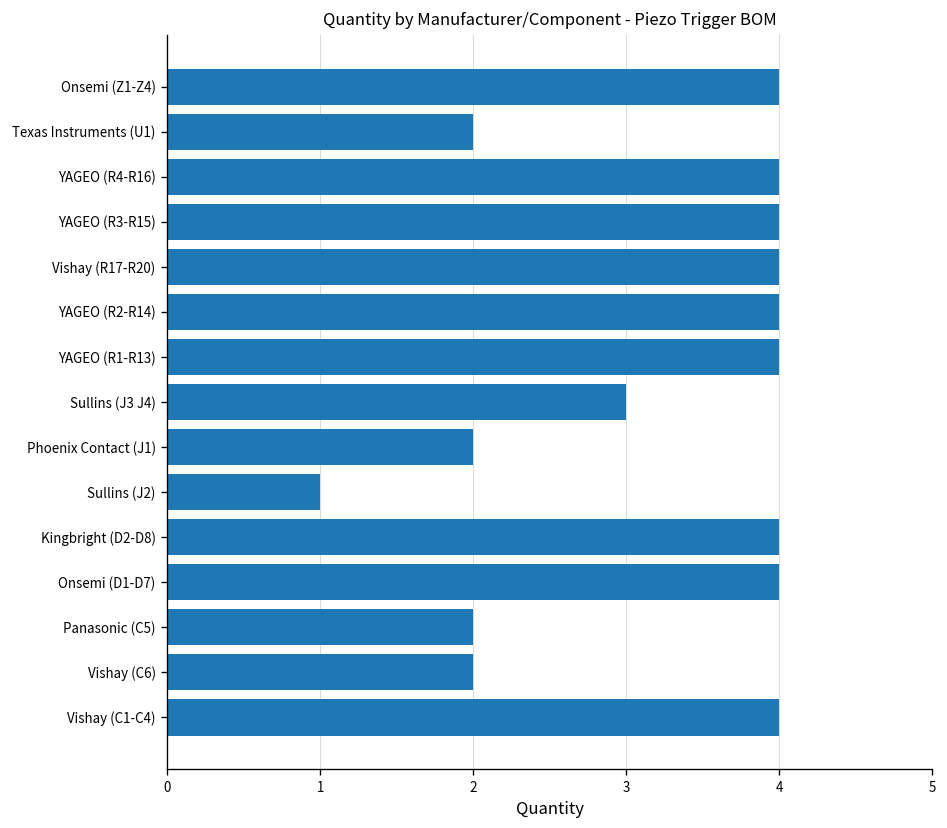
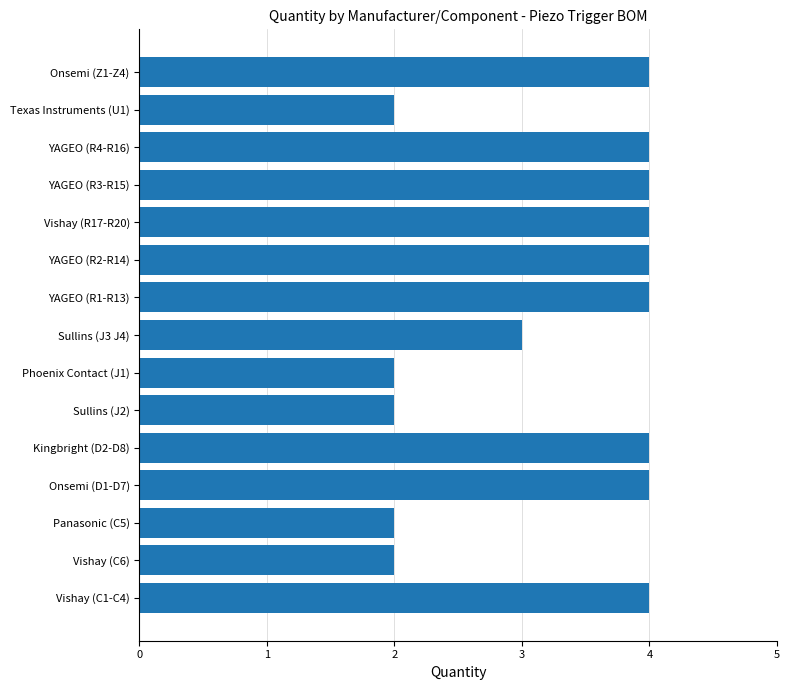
Sullins (J2): 1 -> 2
